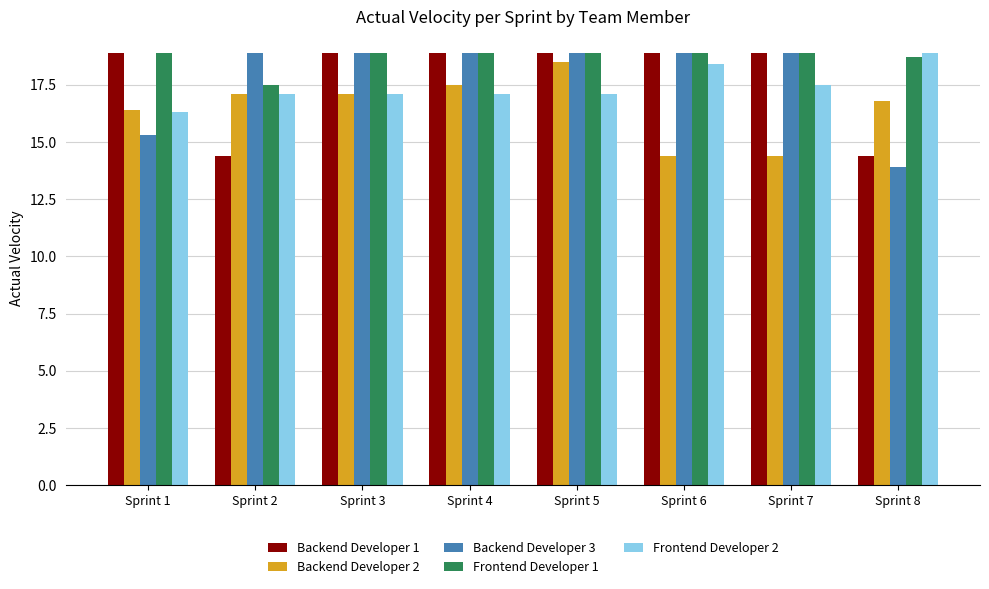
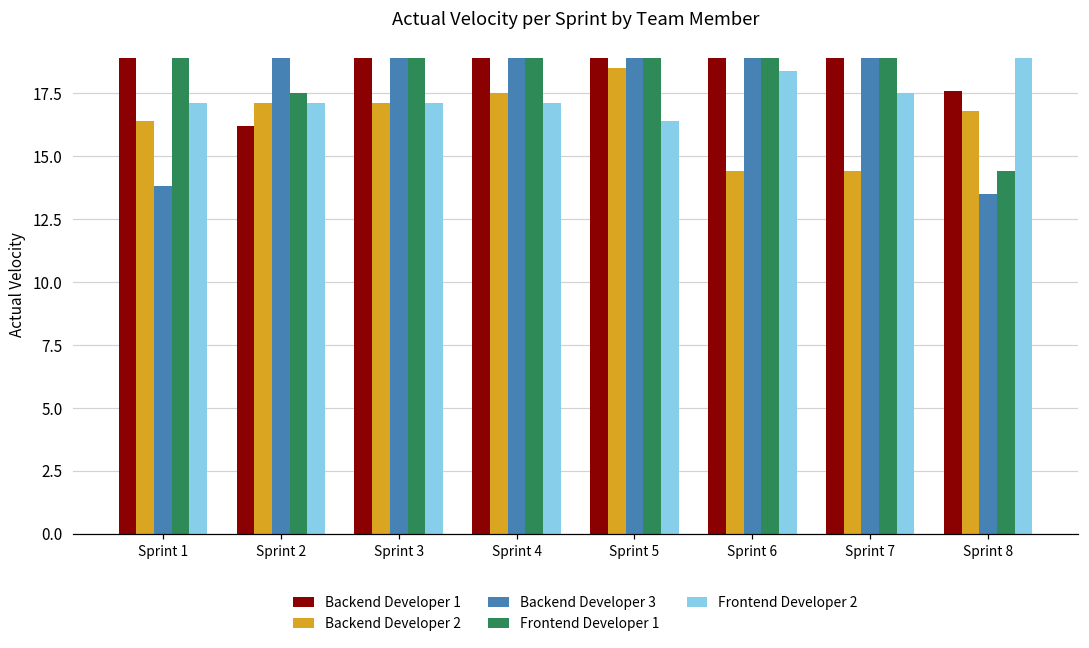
Backend Developer 3, Sprint 1: 15.3 -> 13.8
Frontend Developer 2, Sprint 1: 16.3 -> 17.1
Backend Developer 1, Sprint 2: 14.4 -> 16.2
Frontend Developer 2, Sprint 5: 17.1 -> 16.4
Backend Developer 1, Sprint 8: 14.4 -> 17.6
Backend Developer 3, Sprint 8: 13.9 -> 13.5
Frontend Developer 1, Sprint 8: 18.7 -> 14.4
